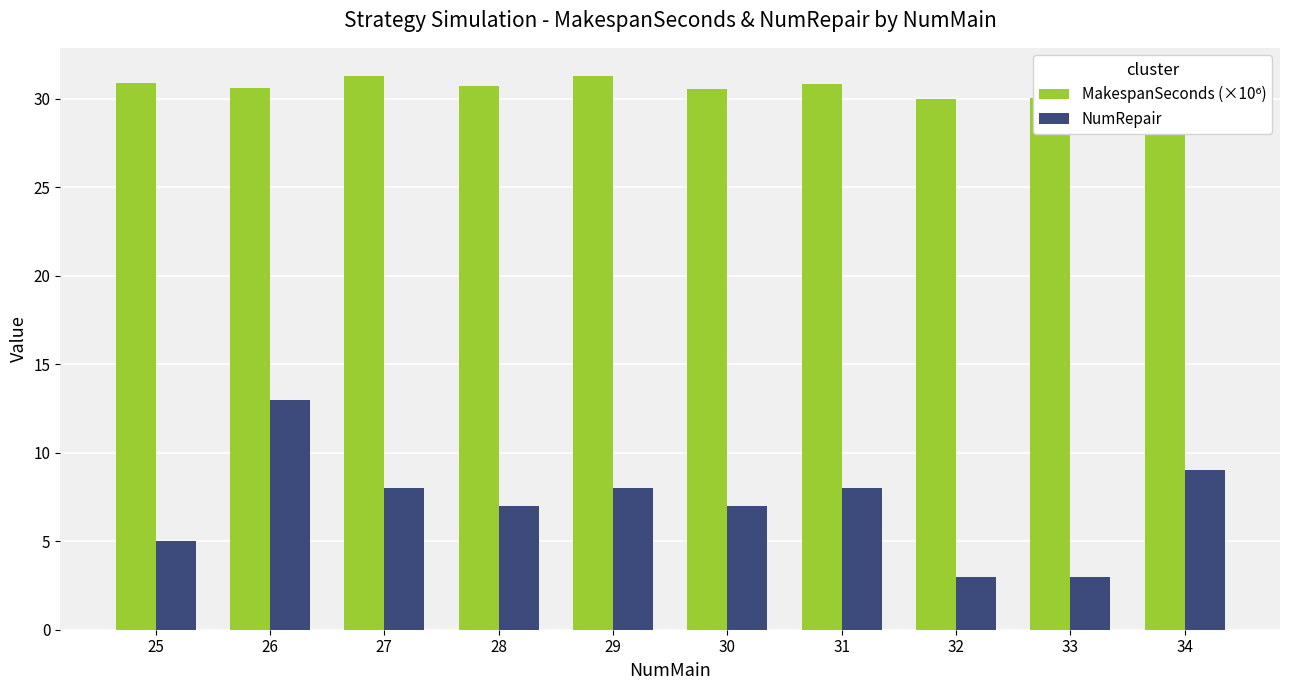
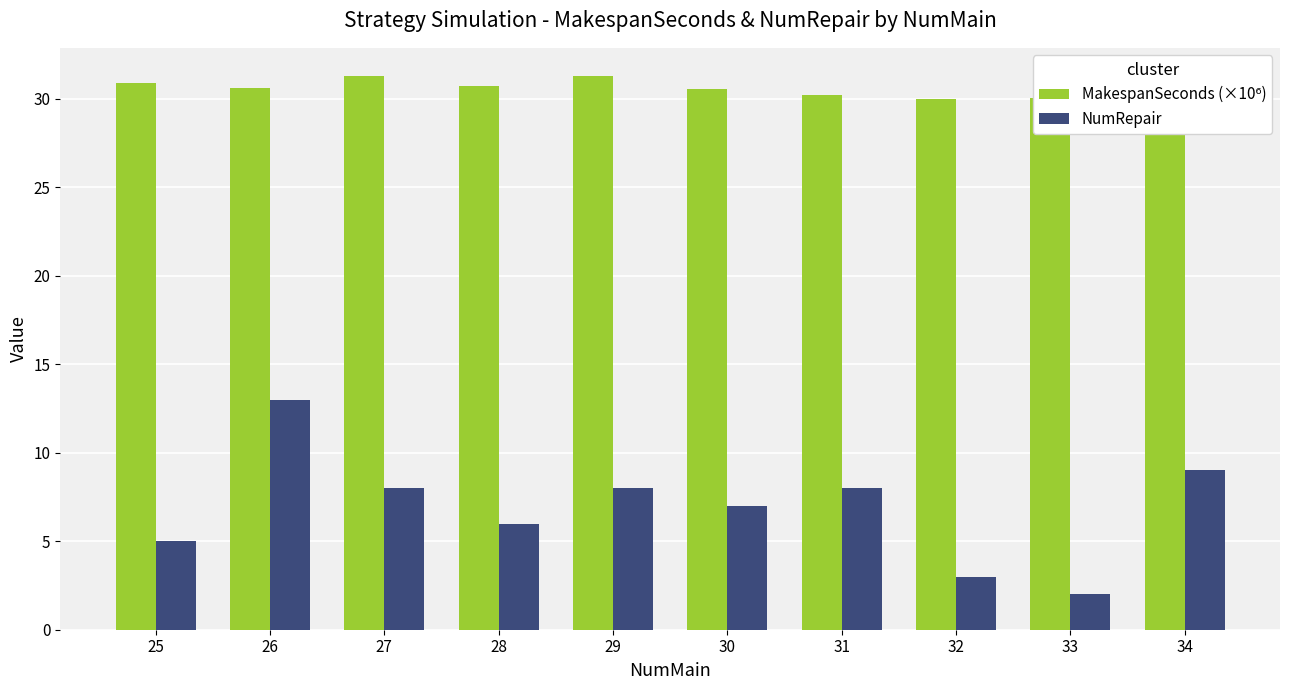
NumRepair, 28: 7 -> 6
MakespanSeconds (×10⁶), 31: 30.8 -> 30.2
NumRepair, 33: 3 -> 2
